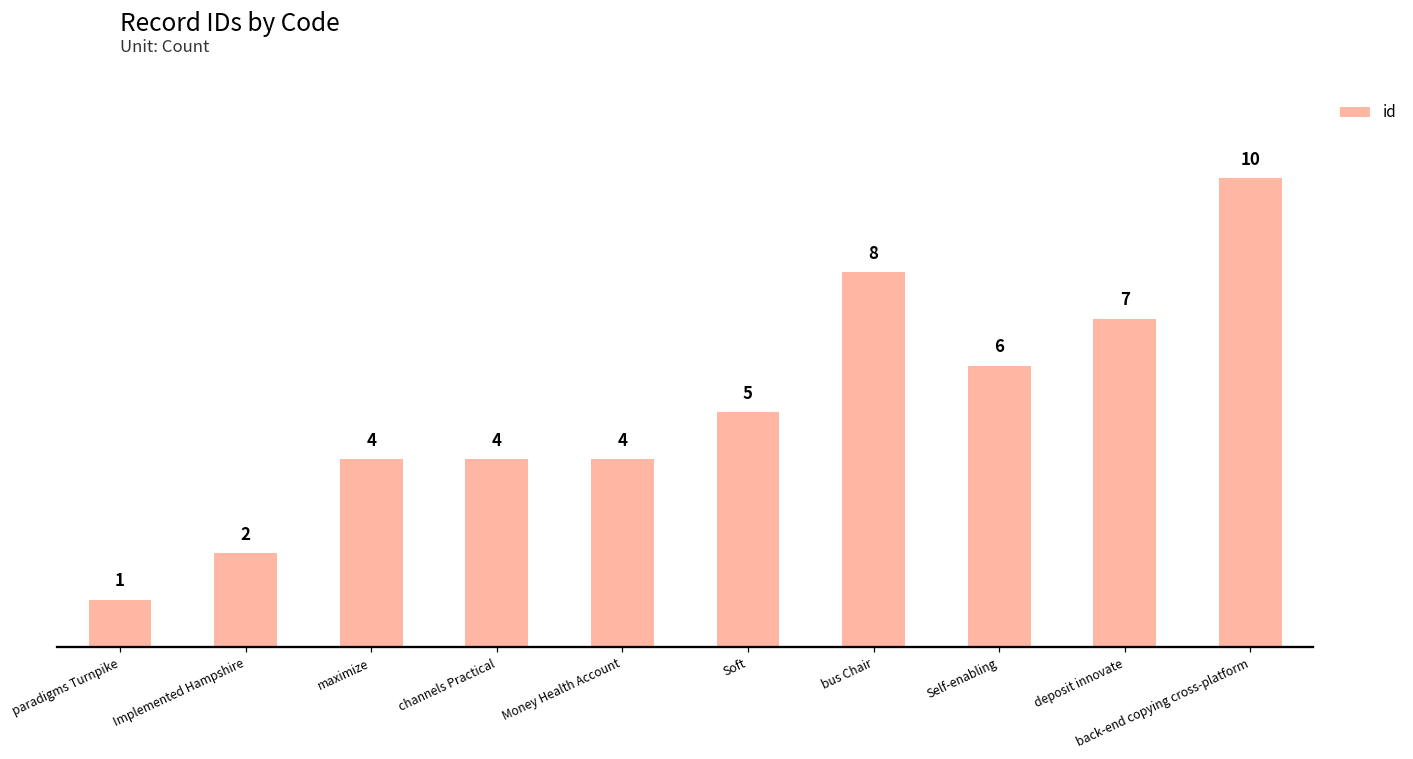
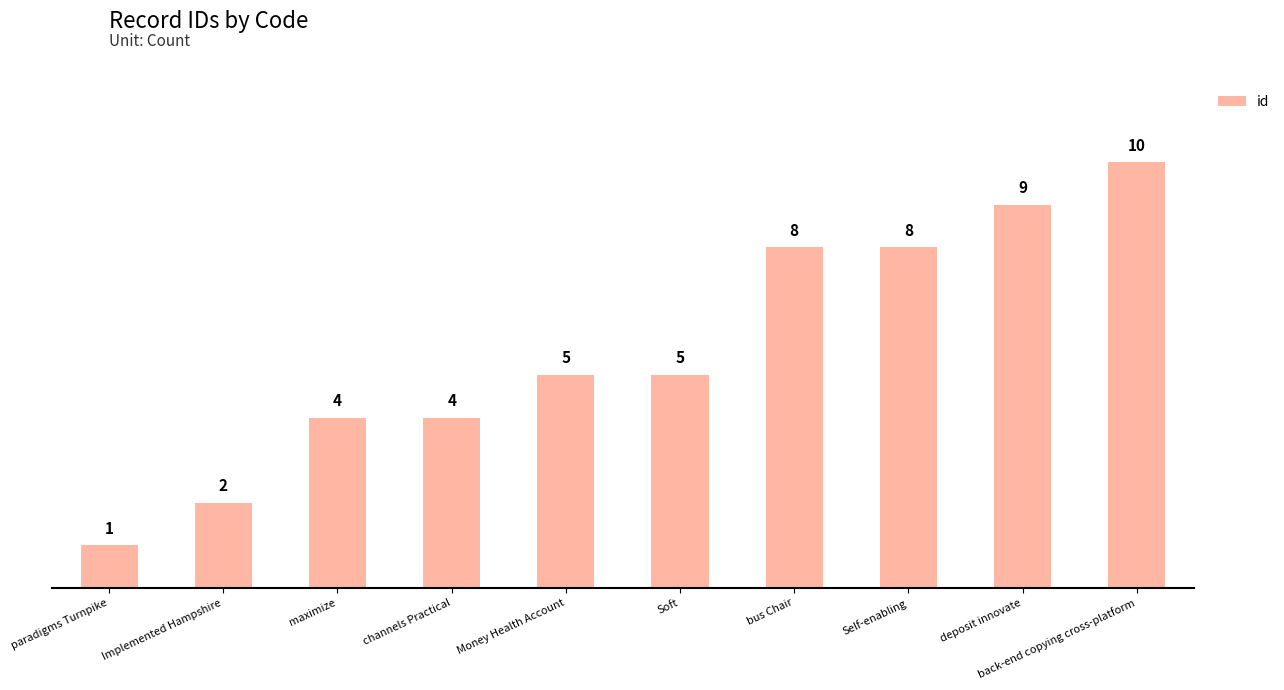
Money Health Account: 4 -> 5
Self-enabling: 6 -> 8
deposit innovate: 7 -> 9
